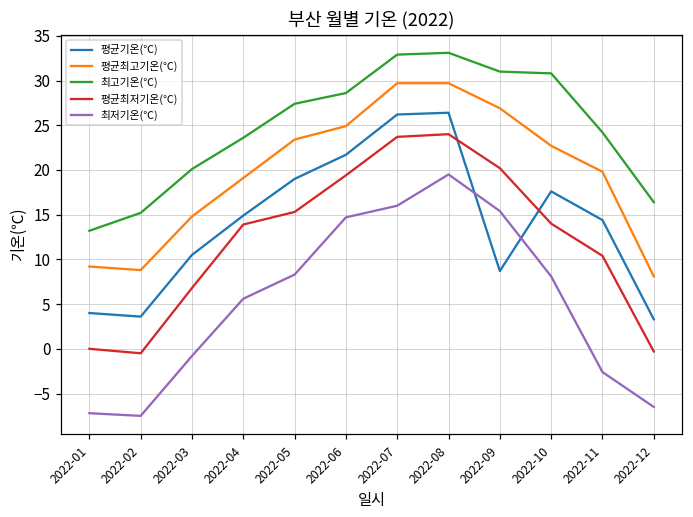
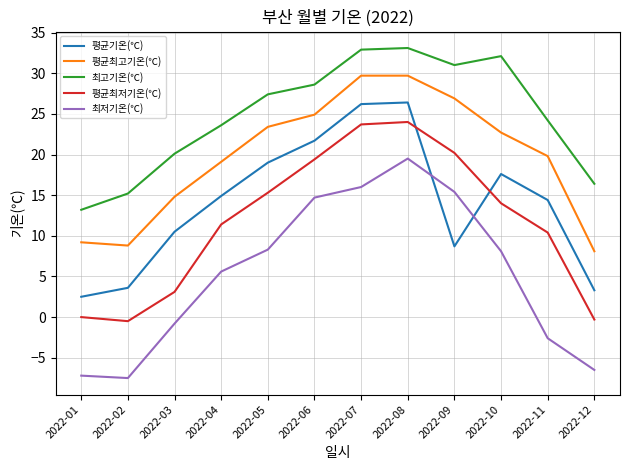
평균기온(℃), 2022-01: 4 -> 3
평균최저기온(℃), 2022-03: 7 -> 3
평균최저기온(℃), 2022-04: 14 -> 11
최고기온(℃), 2022-10: 31 -> 32
